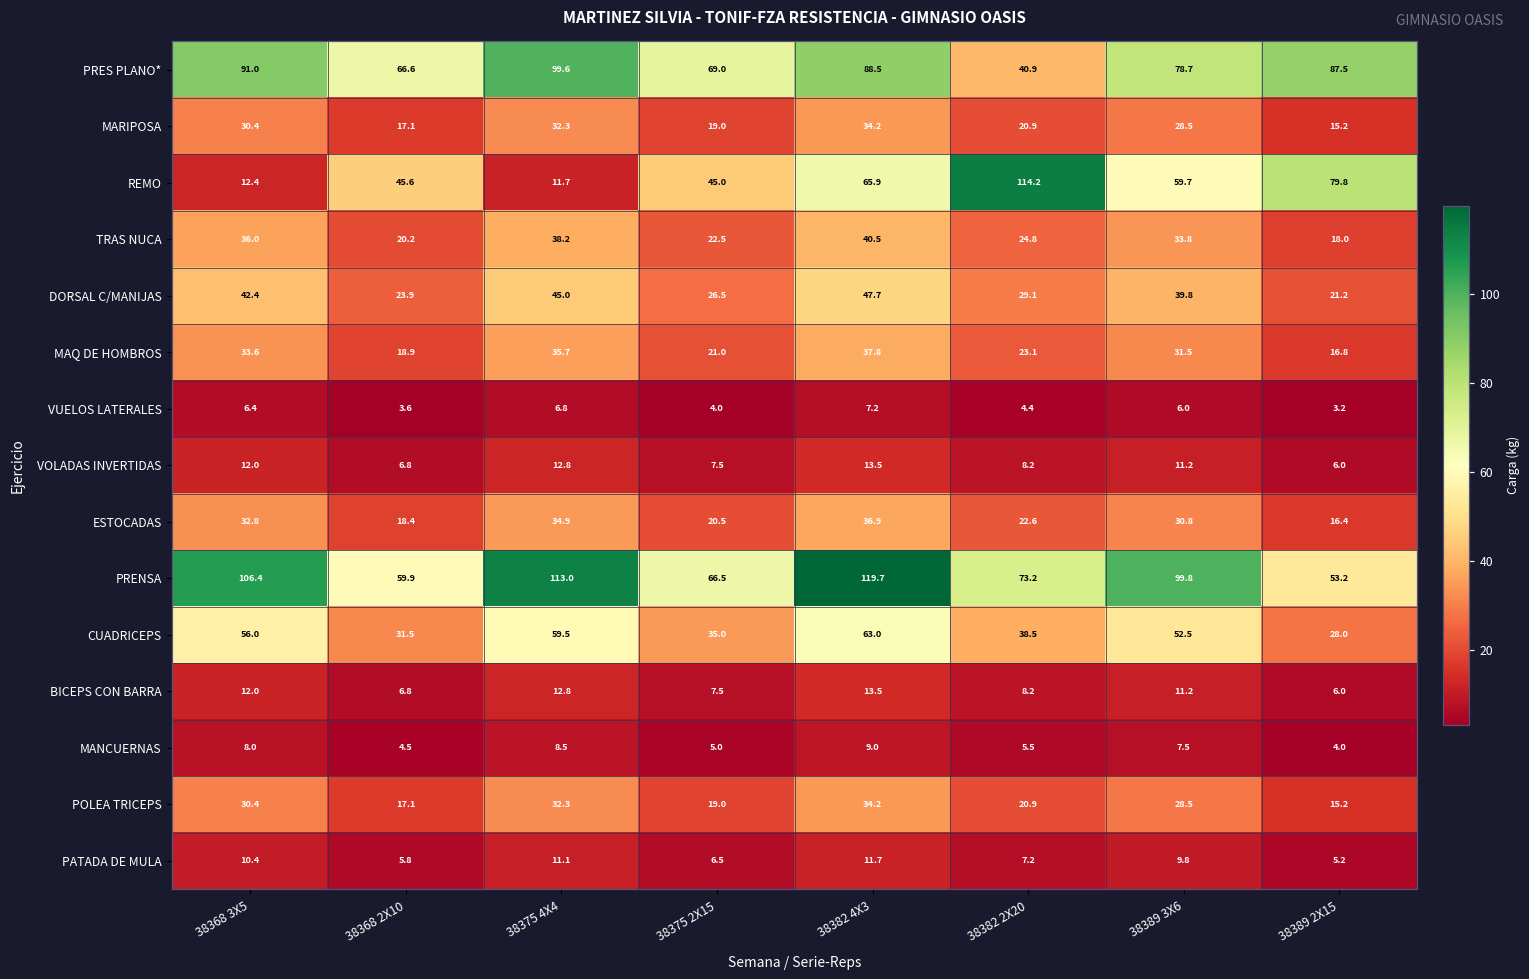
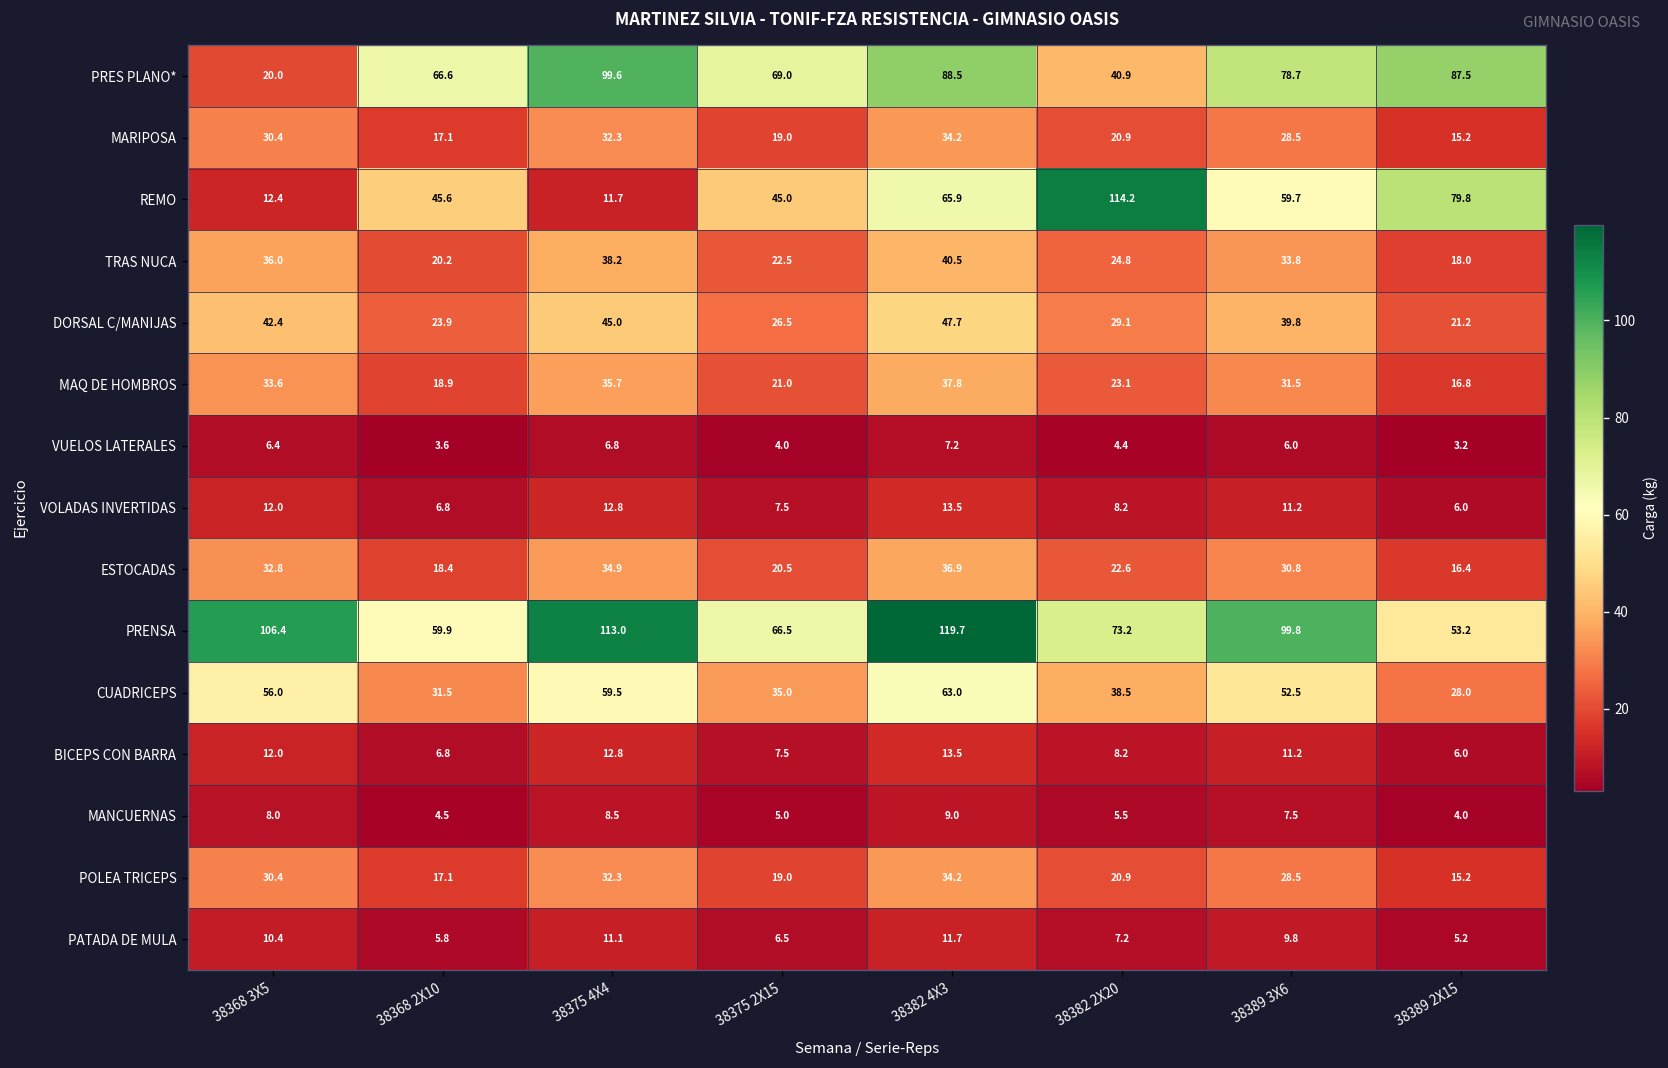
PRES PLANO*, 38368 3X5: 91.0 -> 20.0
